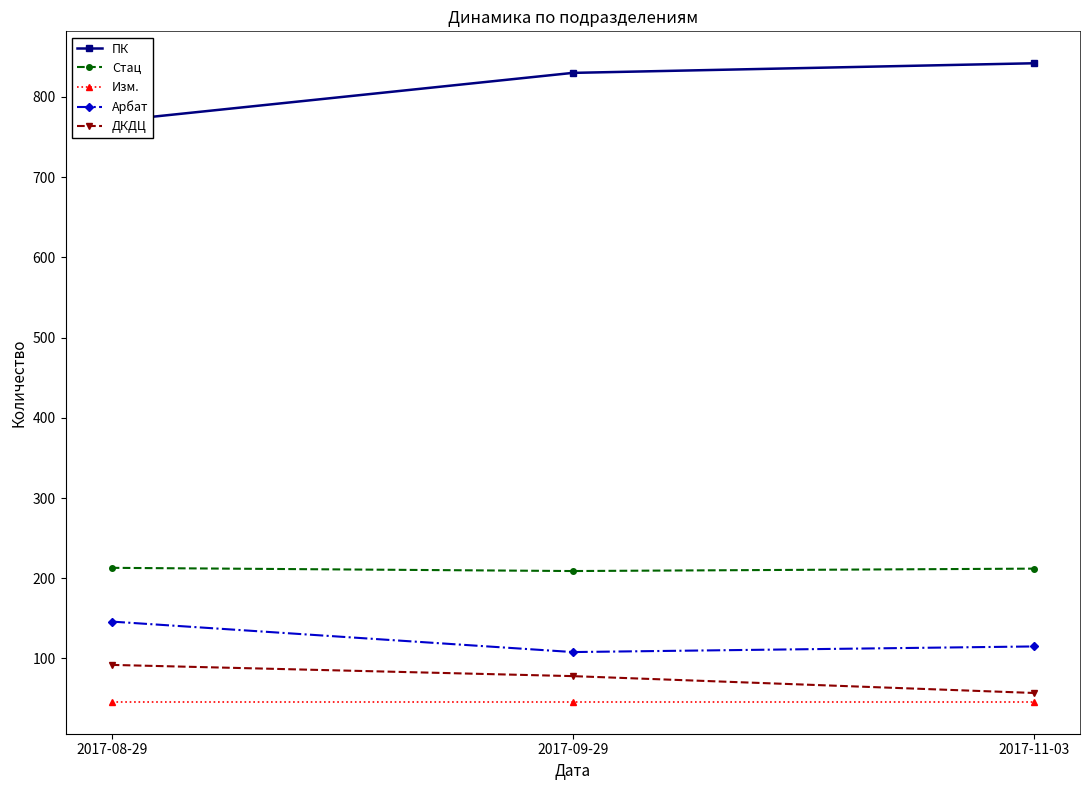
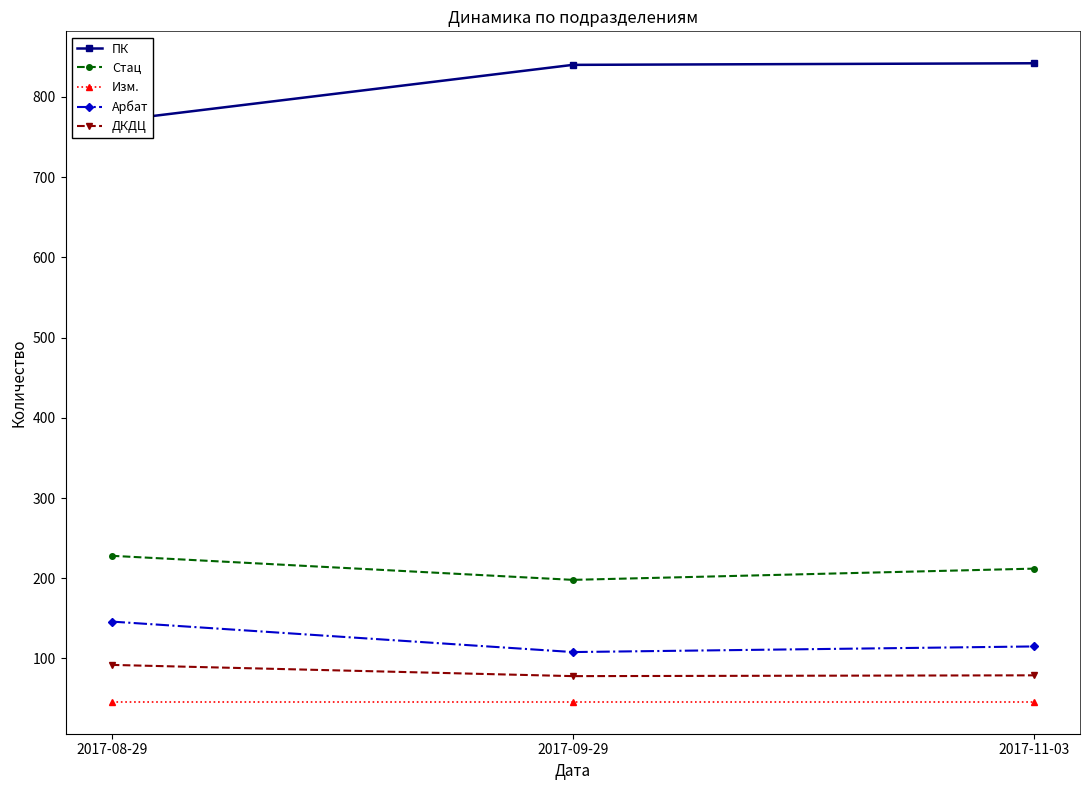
Стац, 2017-08-29: 210 -> 230
ПК, 2017-09-29: 830 -> 840
Стац, 2017-09-29: 210 -> 200
ДКДЦ, 2017-11-03: 60 -> 80
